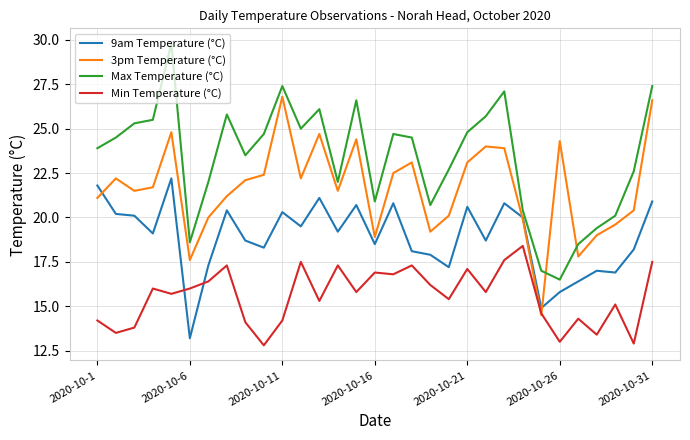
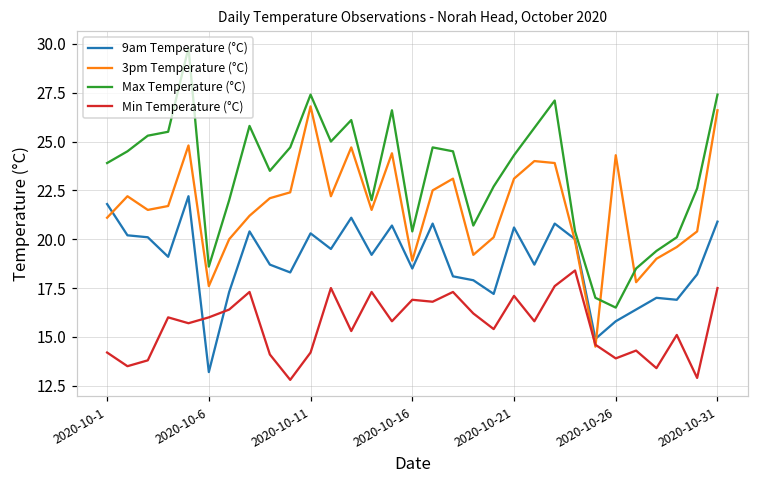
Max Temperature (°C), 2020-10-16: 20.9 -> 20.4
Max Temperature (°C), 2020-10-21: 24.8 -> 24.3
Min Temperature (°C), 2020-10-26: 13.0 -> 13.9
